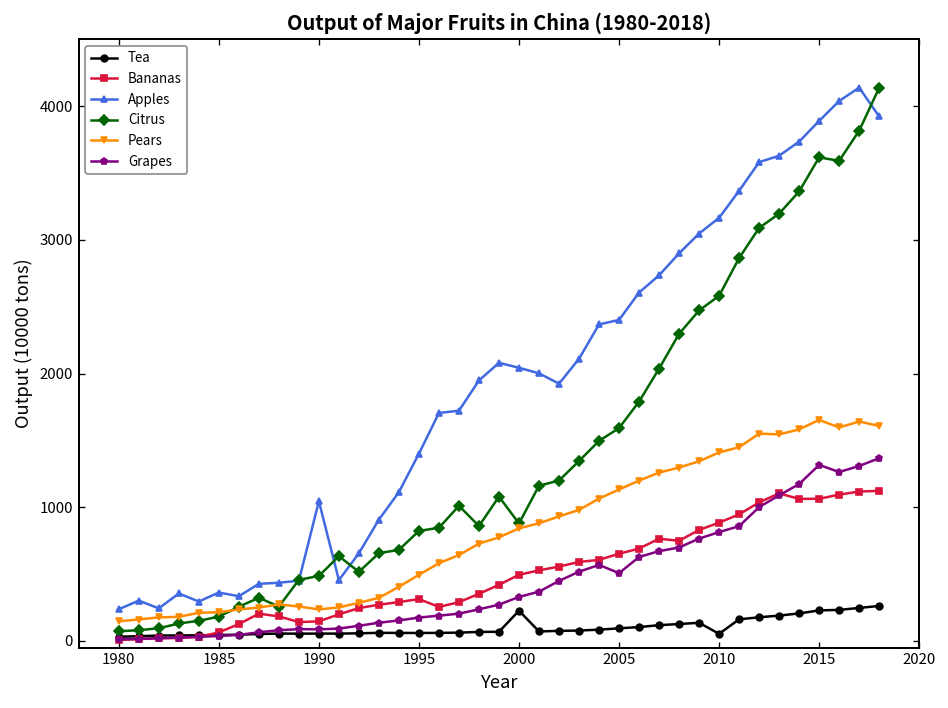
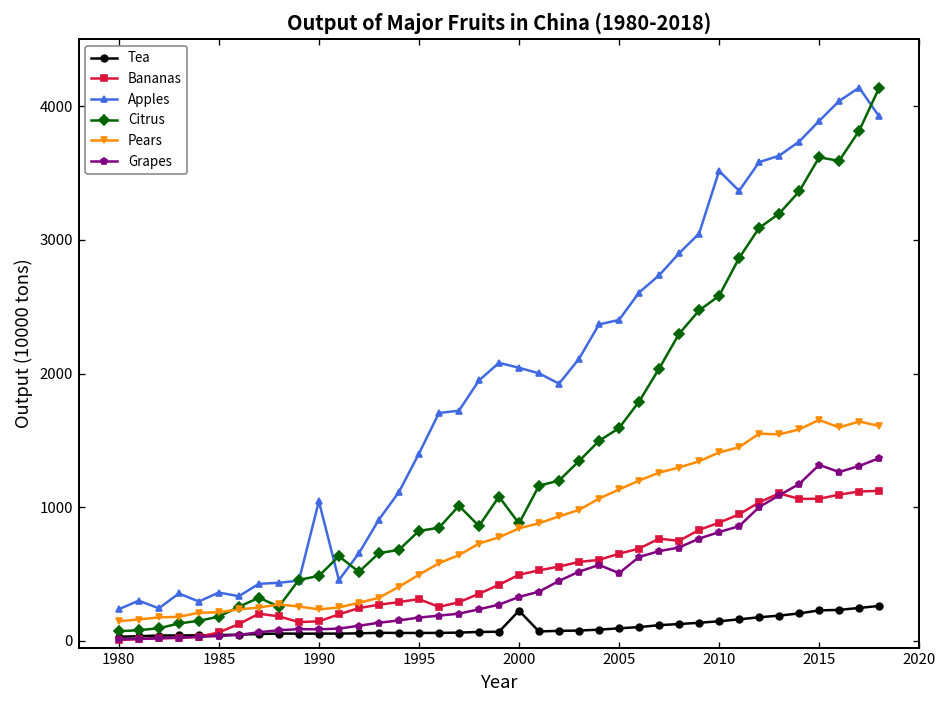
Tea, 2010: 50 -> 150
Apples, 2010: 3160 -> 3520
